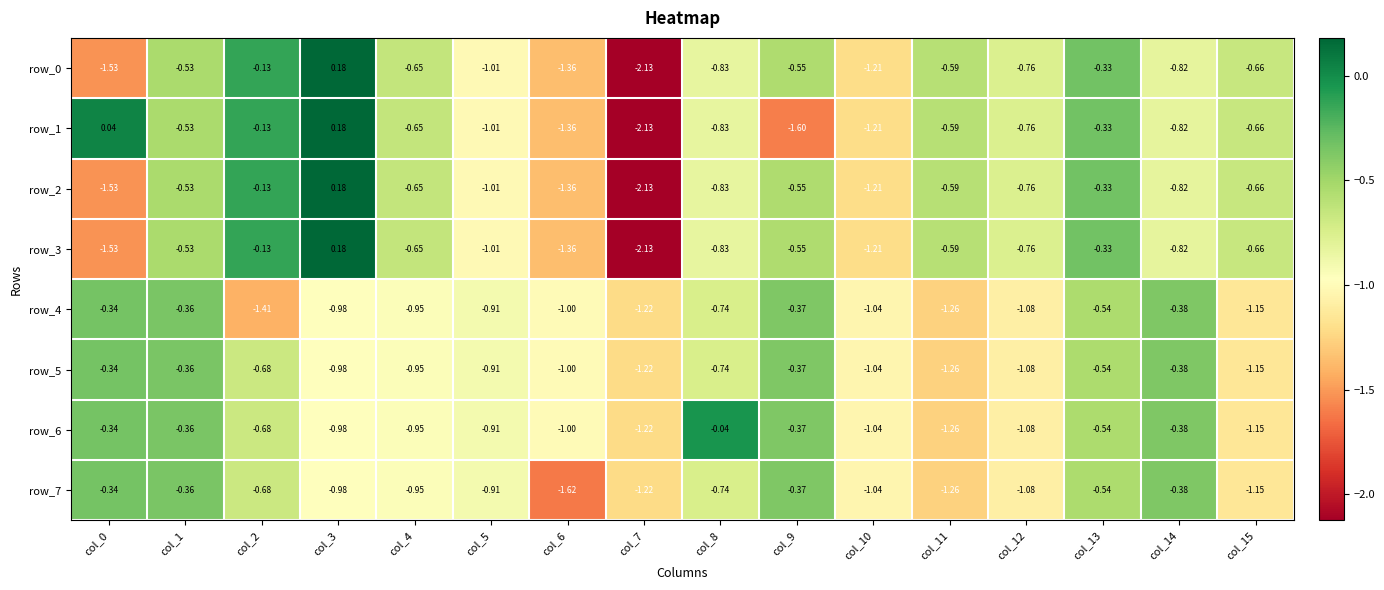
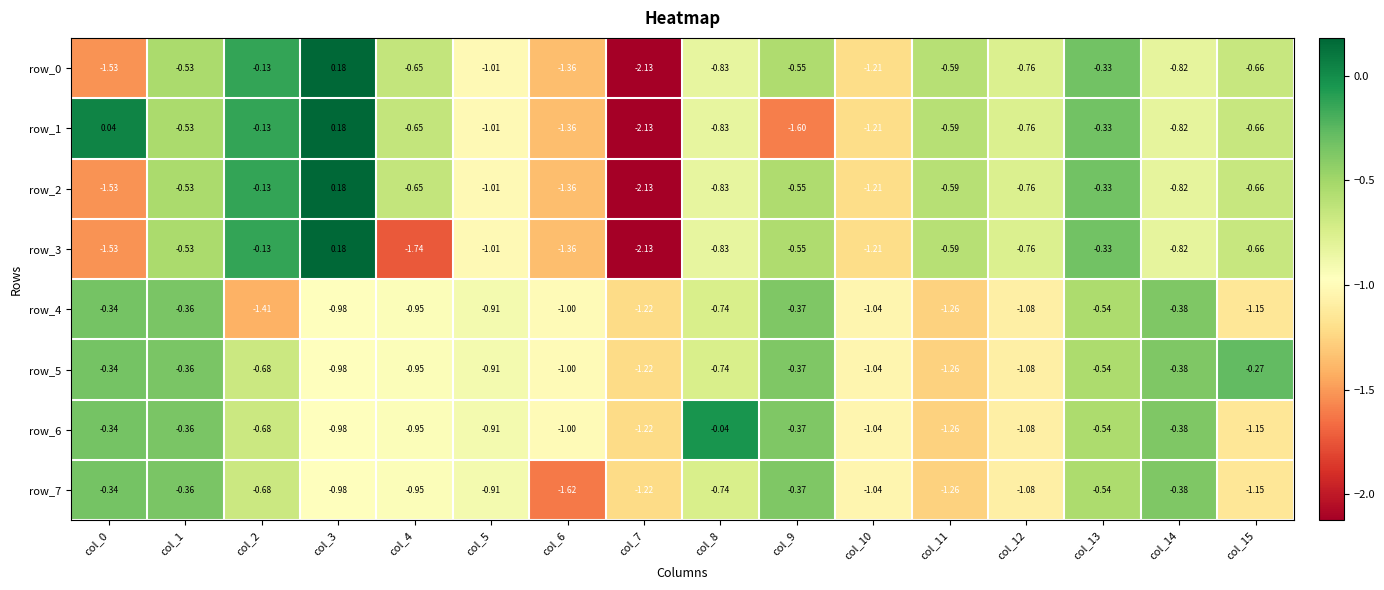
row_3, col_4: -0.65 -> -1.74
row_5, col_15: -1.15 -> -0.27
